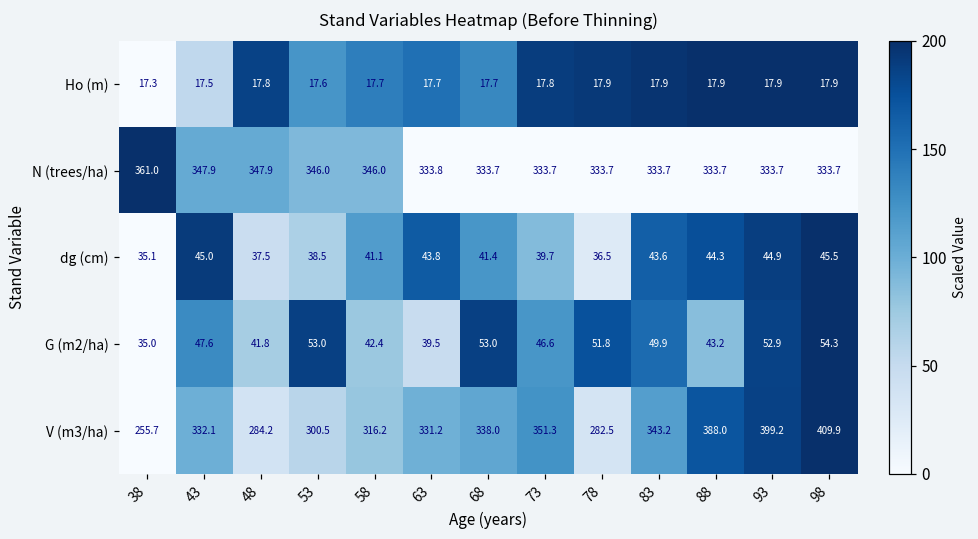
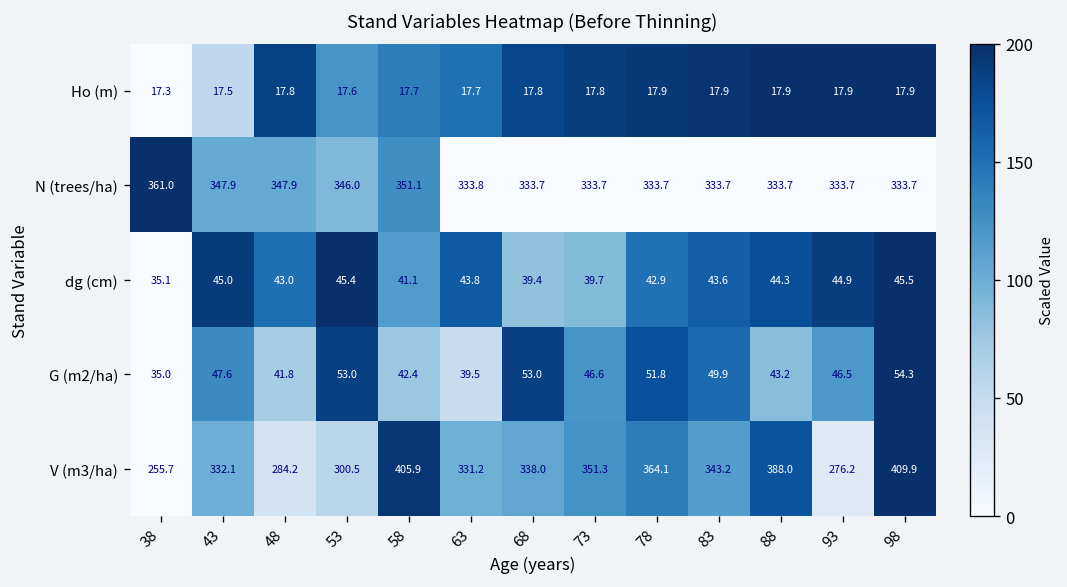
Ho (m), 68: 17.7 -> 17.8
N (trees/ha), 58: 346.0 -> 351.1
dg (cm), 48: 37.5 -> 43.0
dg (cm), 53: 38.5 -> 45.4
dg (cm), 68: 41.4 -> 39.4
dg (cm), 78: 36.5 -> 42.9
G (m2/ha), 93: 52.9 -> 46.5
V (m3/ha), 58: 316.2 -> 405.9
V (m3/ha), 78: 282.5 -> 364.1
V (m3/ha), 93: 399.2 -> 276.2
